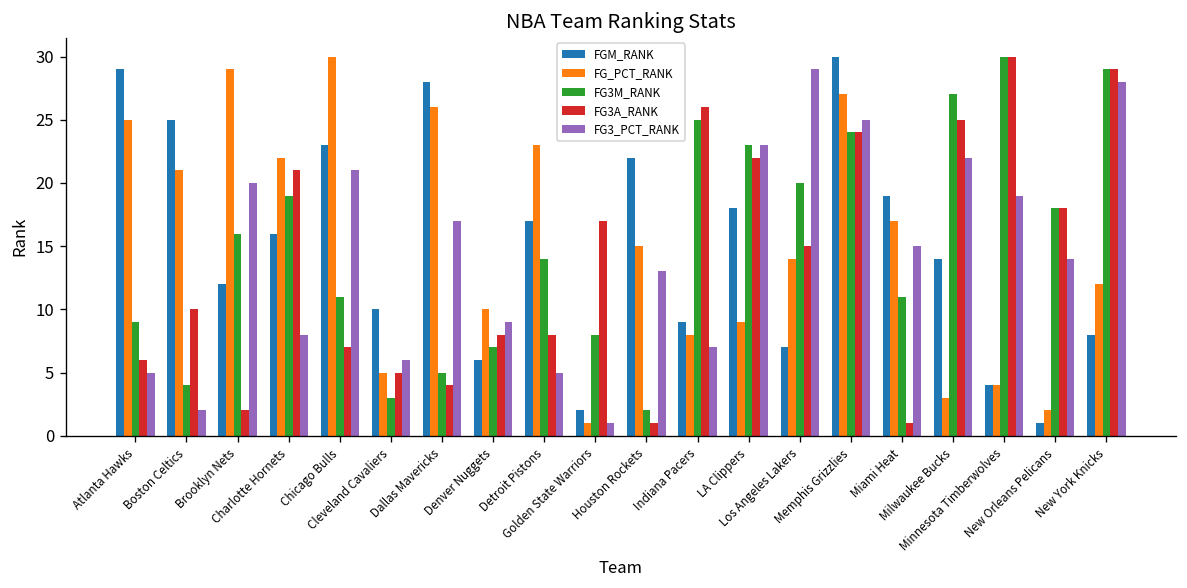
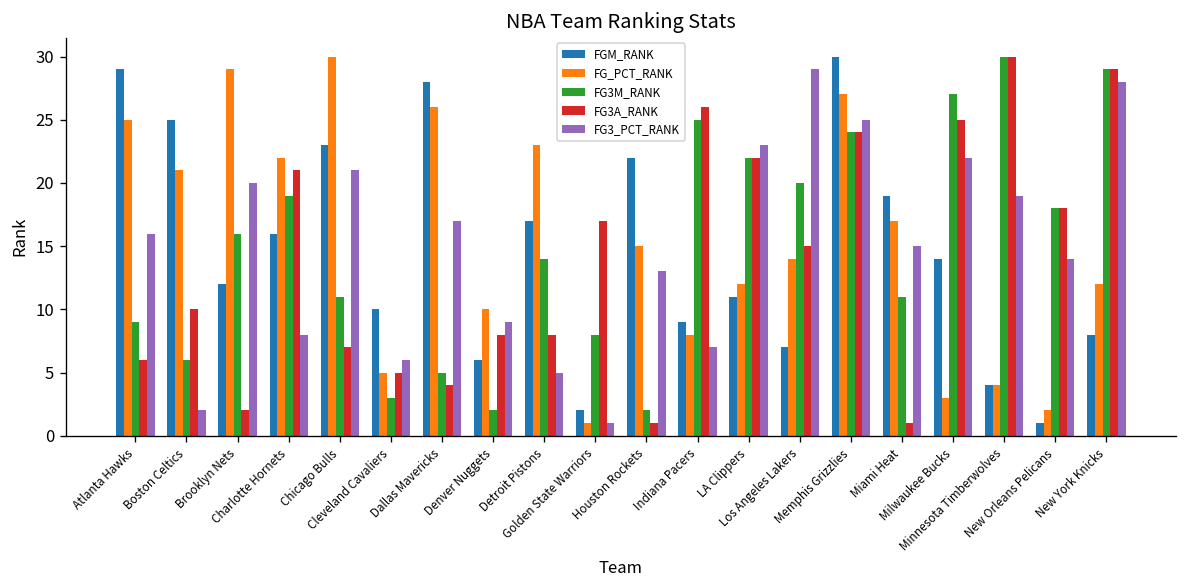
FG3_PCT_RANK, Atlanta Hawks: 5 -> 16
FG3M_RANK, Boston Celtics: 4 -> 6
FG3M_RANK, Denver Nuggets: 7 -> 2
FGM_RANK, LA Clippers: 18 -> 11
FG_PCT_RANK, LA Clippers: 9 -> 12
FG3M_RANK, LA Clippers: 23 -> 22
